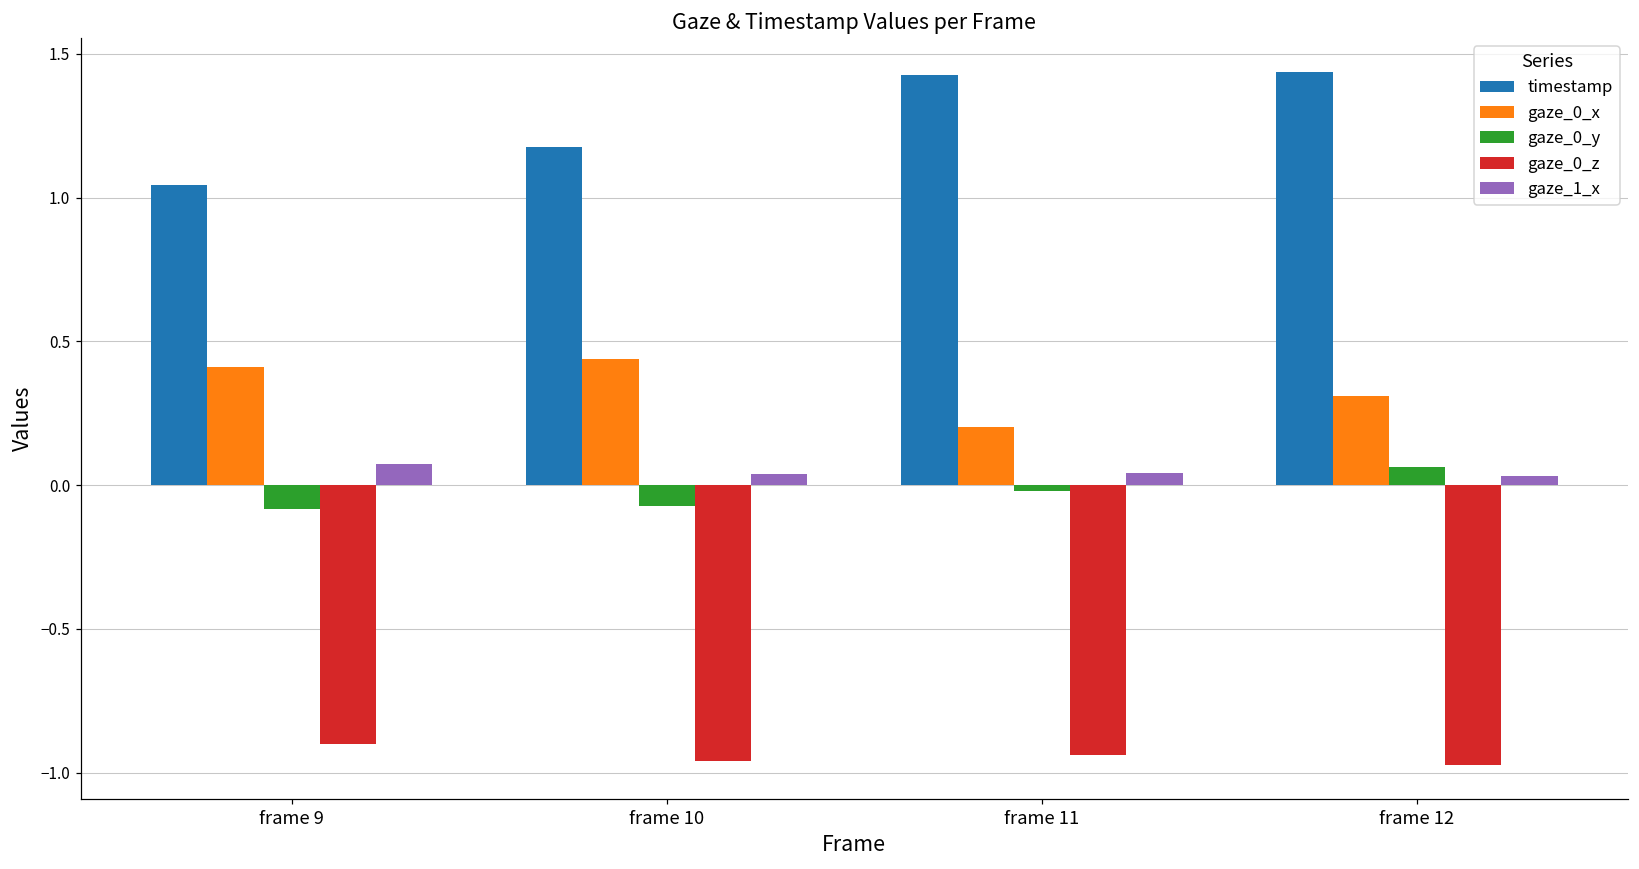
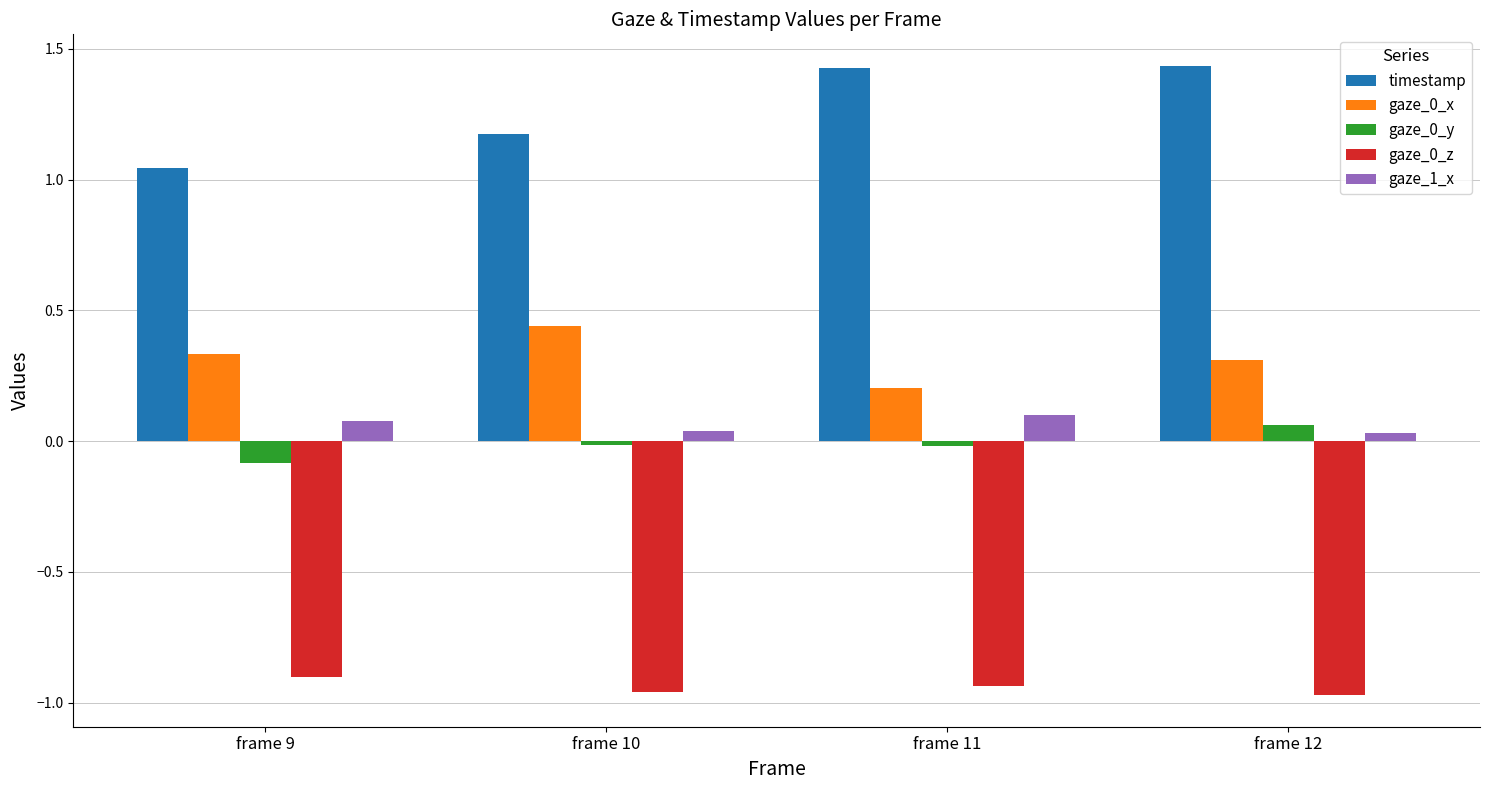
gaze_0_x, frame 9: 0.41 -> 0.33
gaze_0_y, frame 10: -0.07 -> -0.02
gaze_1_x, frame 11: 0.04 -> 0.10
